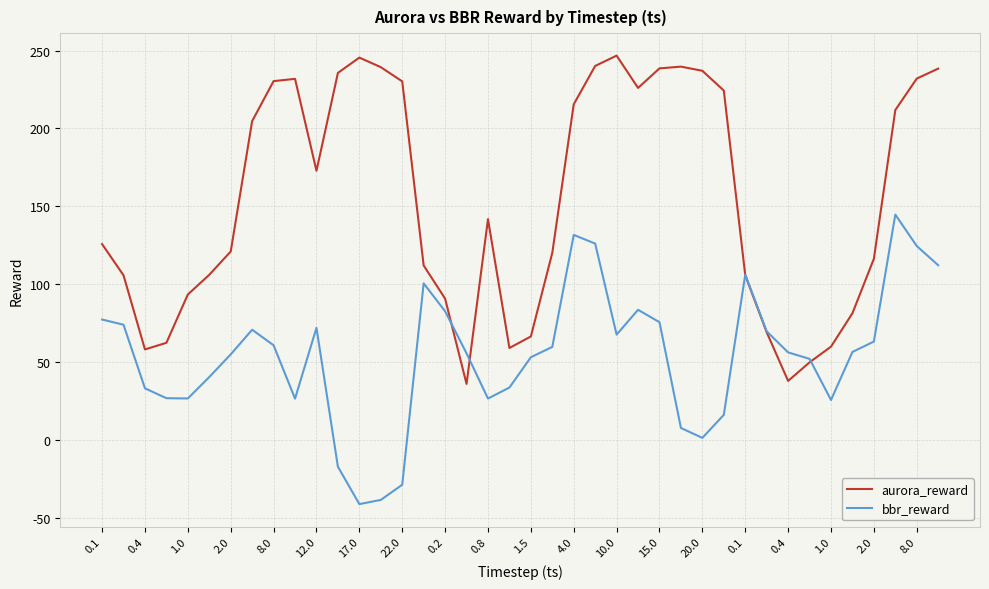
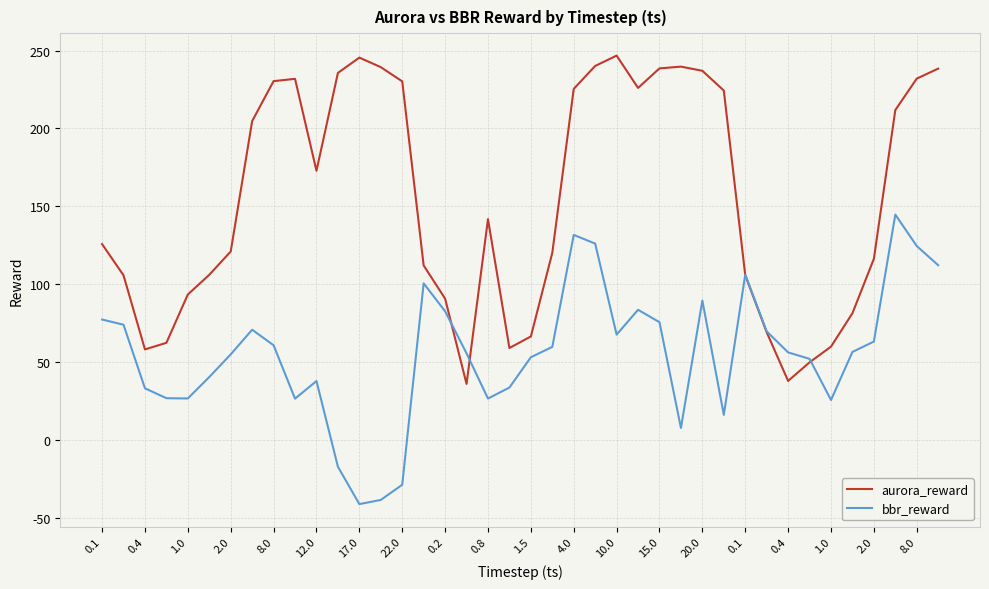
bbr_reward, 12.0: 72 -> 38
aurora_reward, 4.0: 216 -> 225
bbr_reward, 20.0: 2 -> 90
